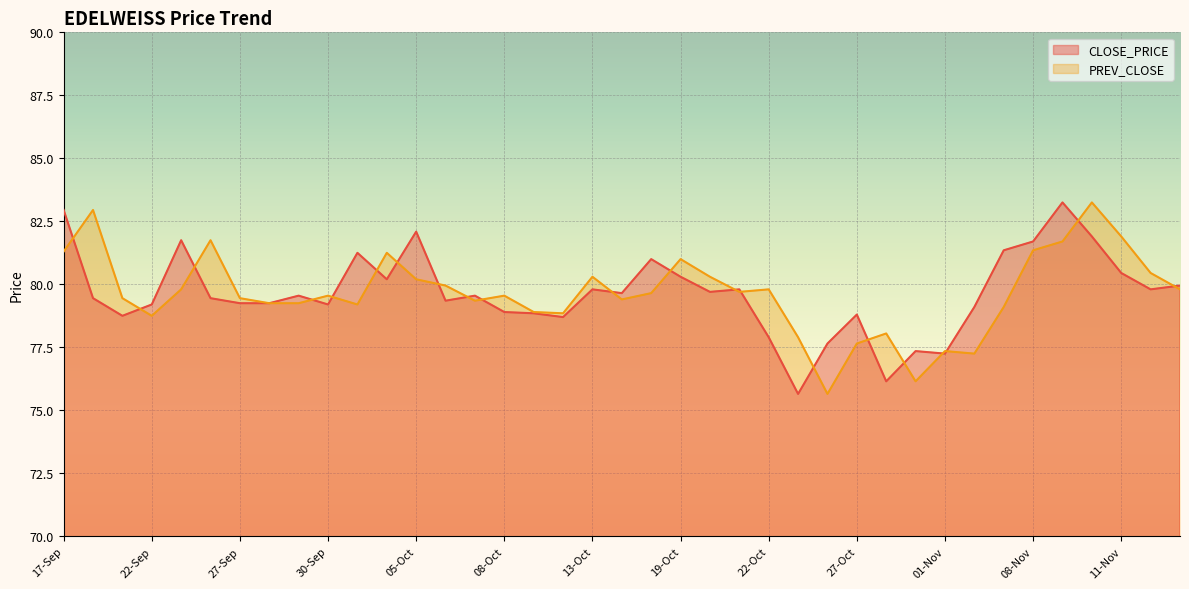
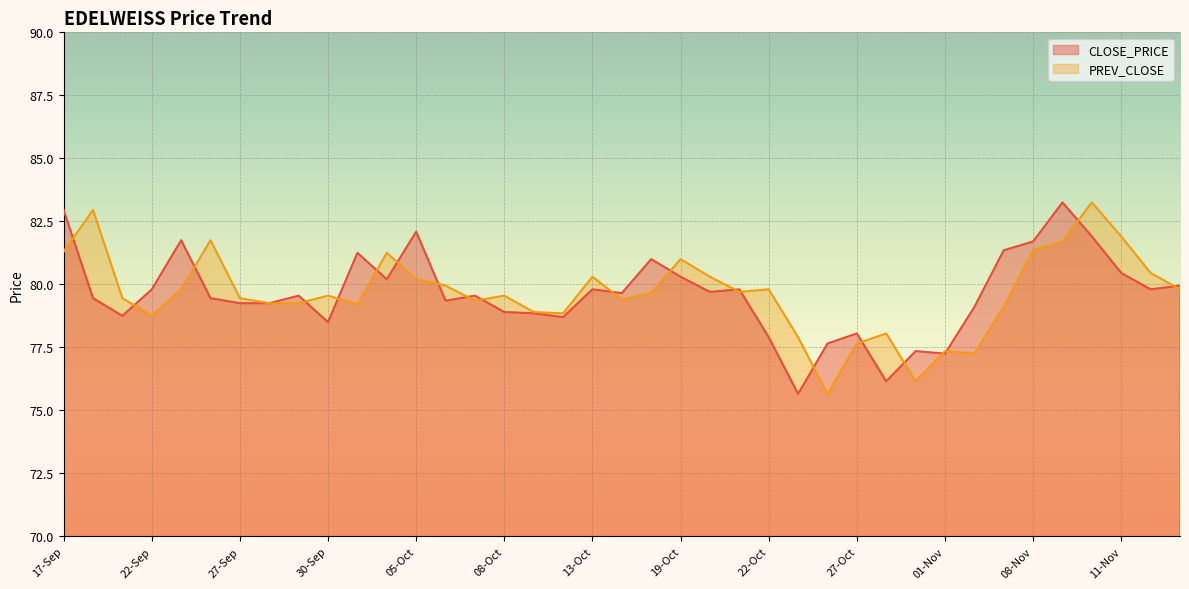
CLOSE_PRICE, 22-Sep: 79.2 -> 79.8
CLOSE_PRICE, 30-Sep: 79.2 -> 78.5
CLOSE_PRICE, 27-Oct: 78.8 -> 78.1
